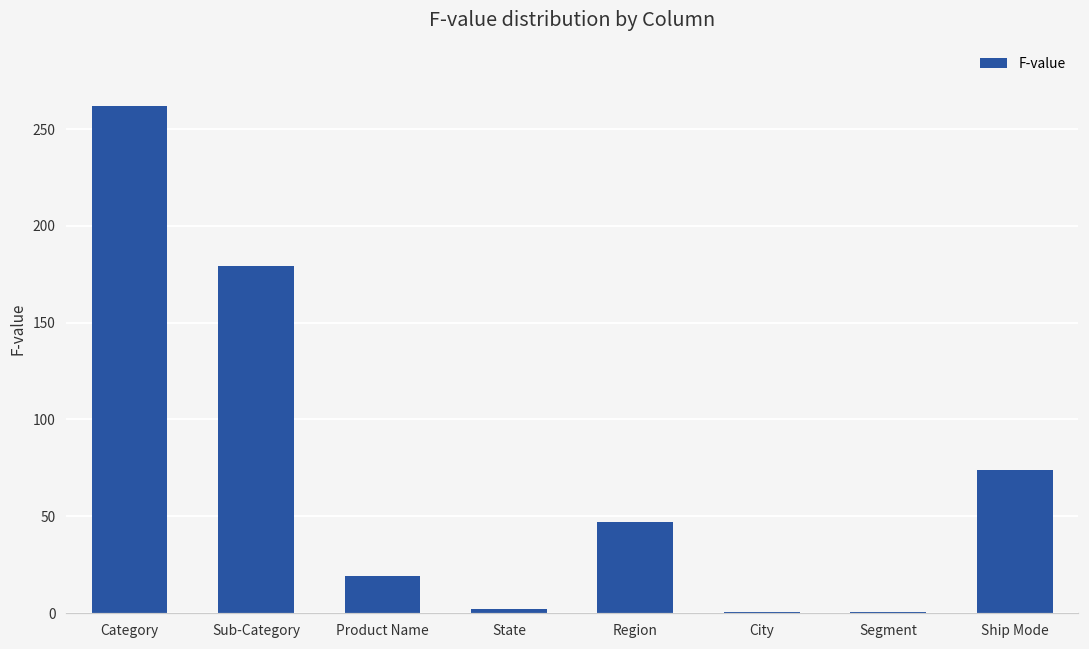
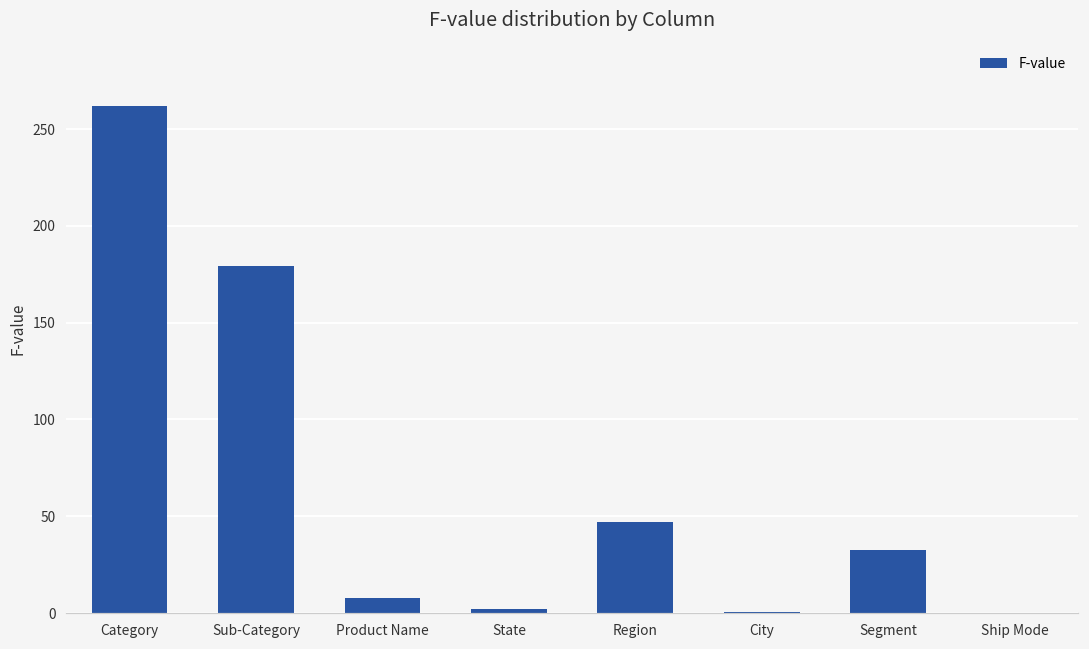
Product Name: 19 -> 8
Segment: 1 -> 33
Ship Mode: 74 -> 0
